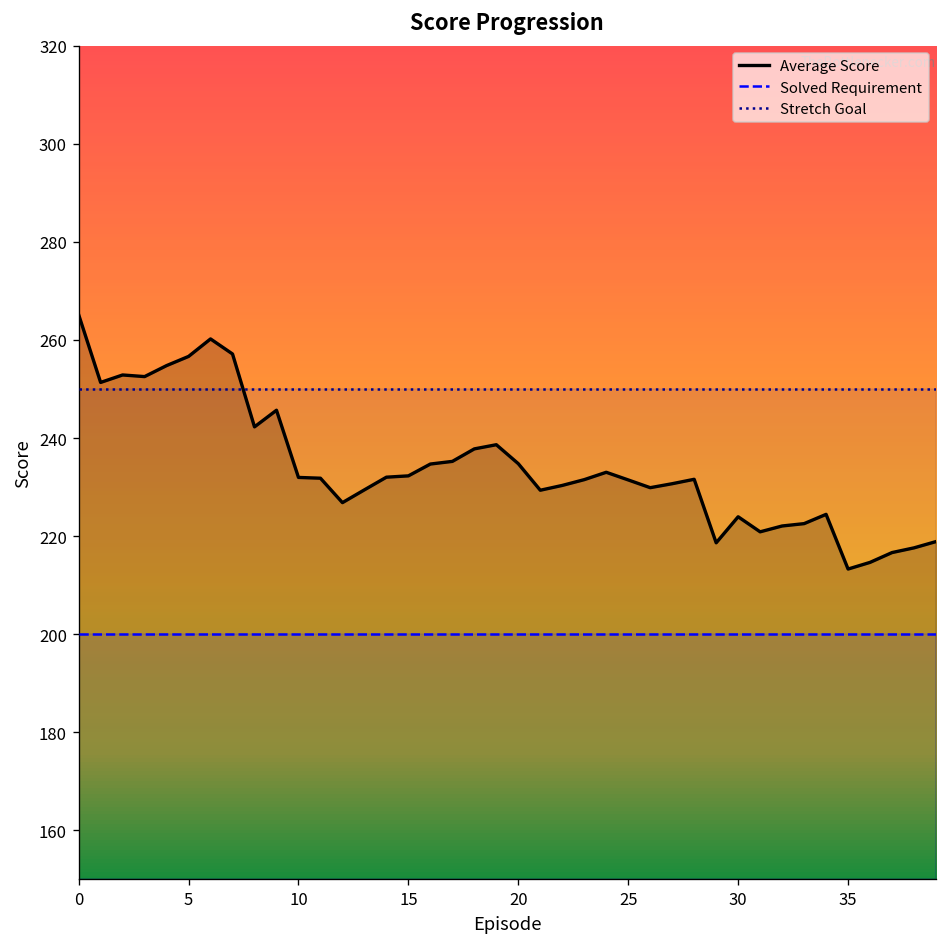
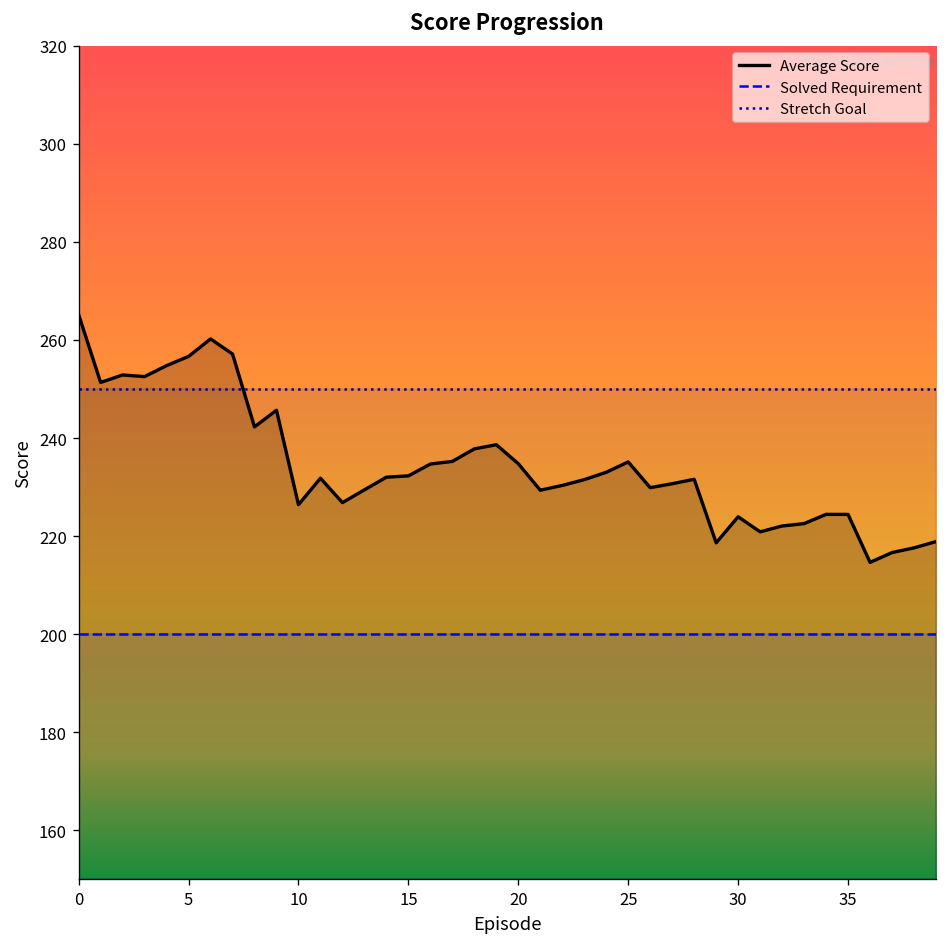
Average Score, 10: 232 -> 226
Average Score, 25: 231 -> 235
Average Score, 35: 213 -> 224
